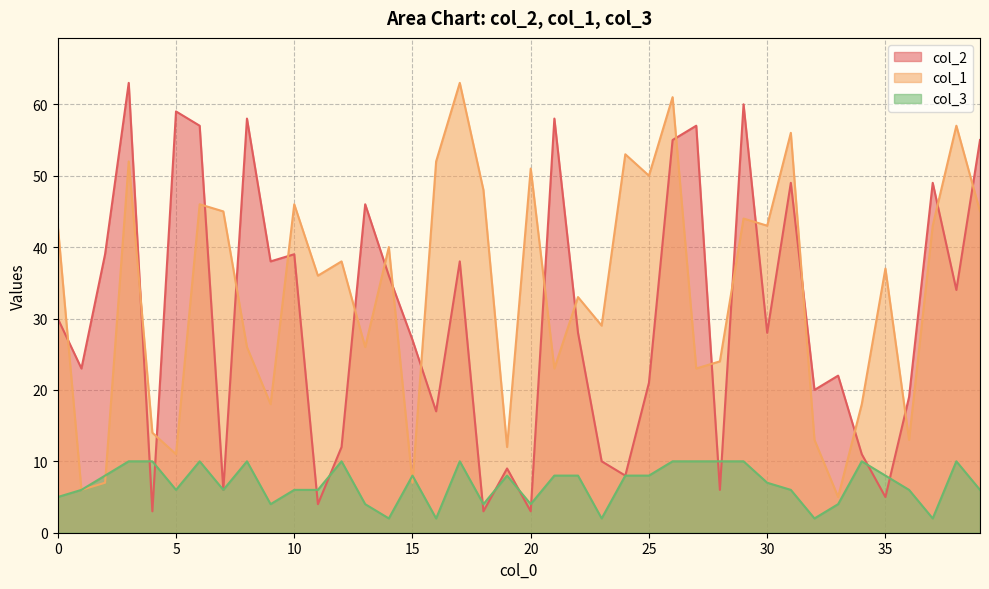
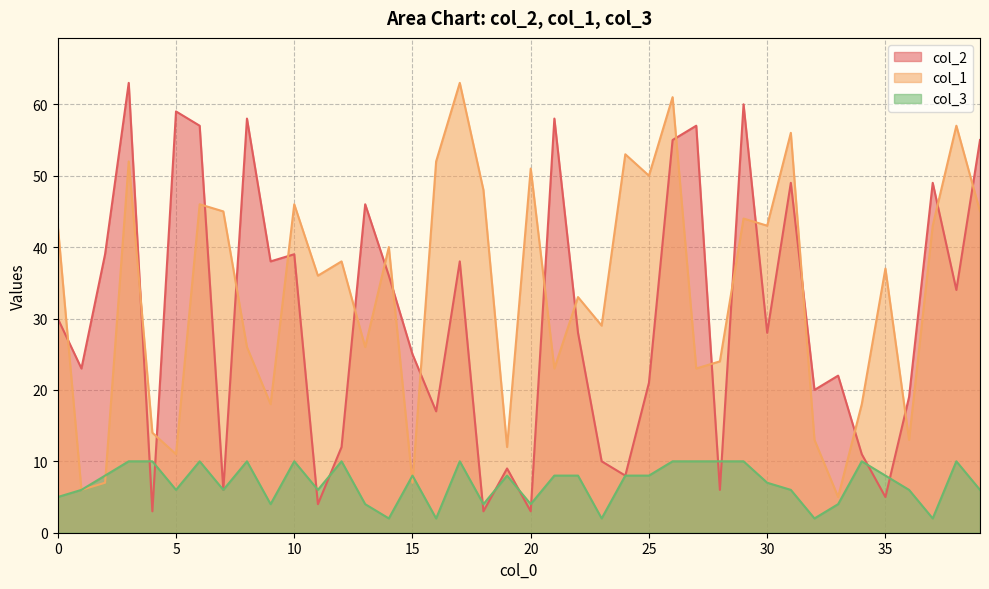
col_3, 10: 6 -> 10
col_2, 15: 27 -> 25
